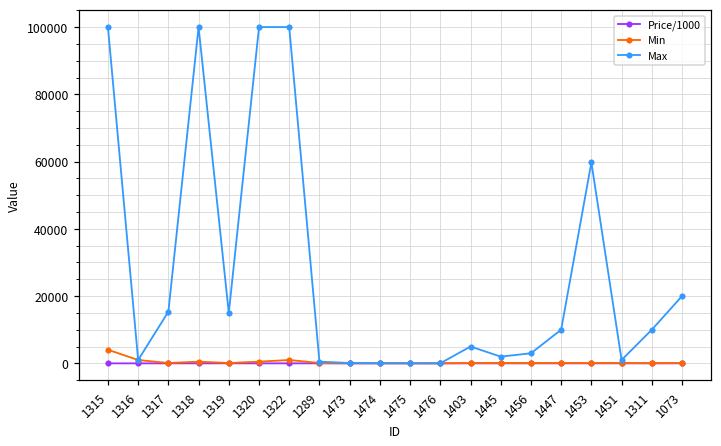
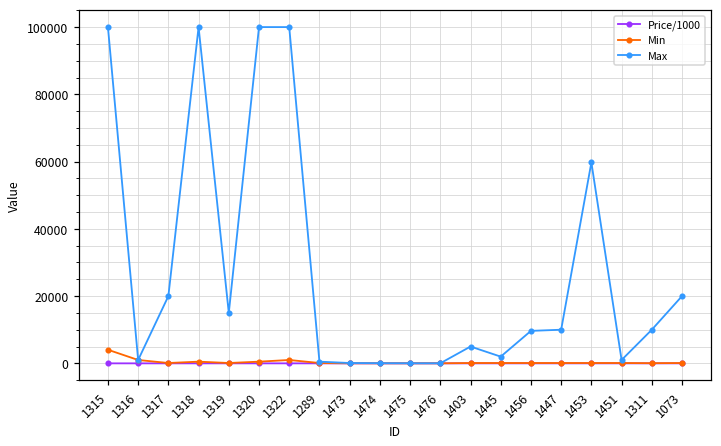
Max, 1317: 15000 -> 20000
Max, 1456: 3000 -> 10000
